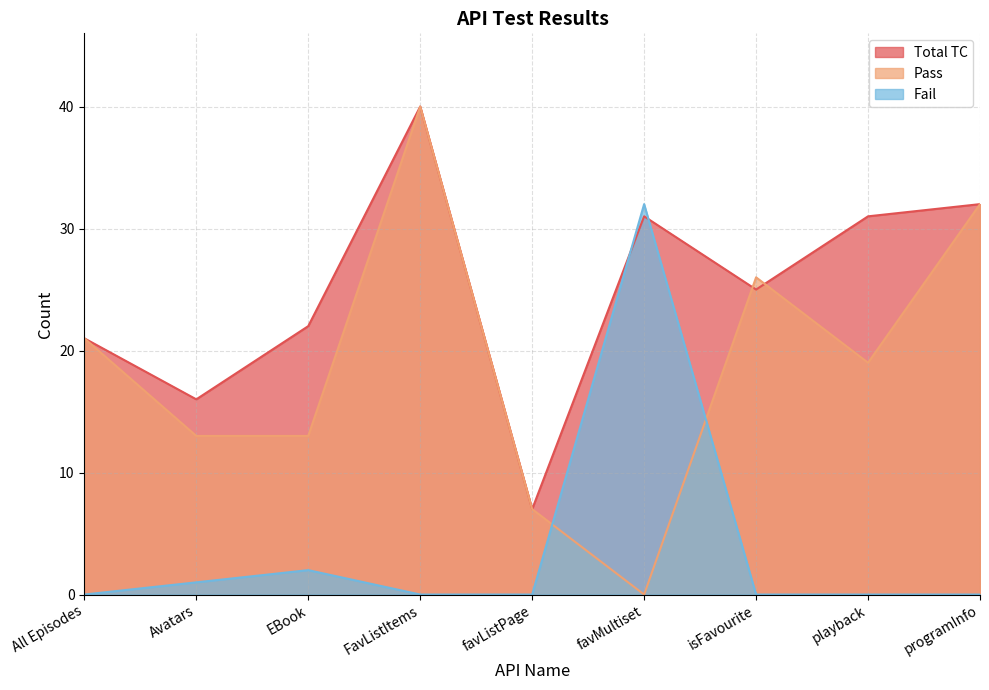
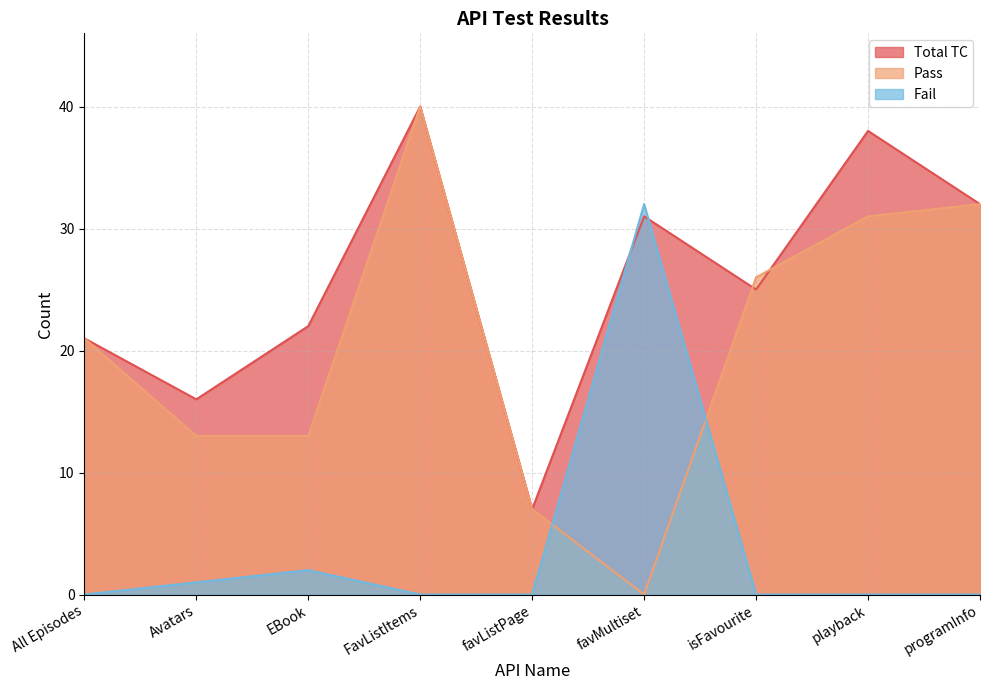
Total TC, playback: 31 -> 38
Pass, playback: 19 -> 31
